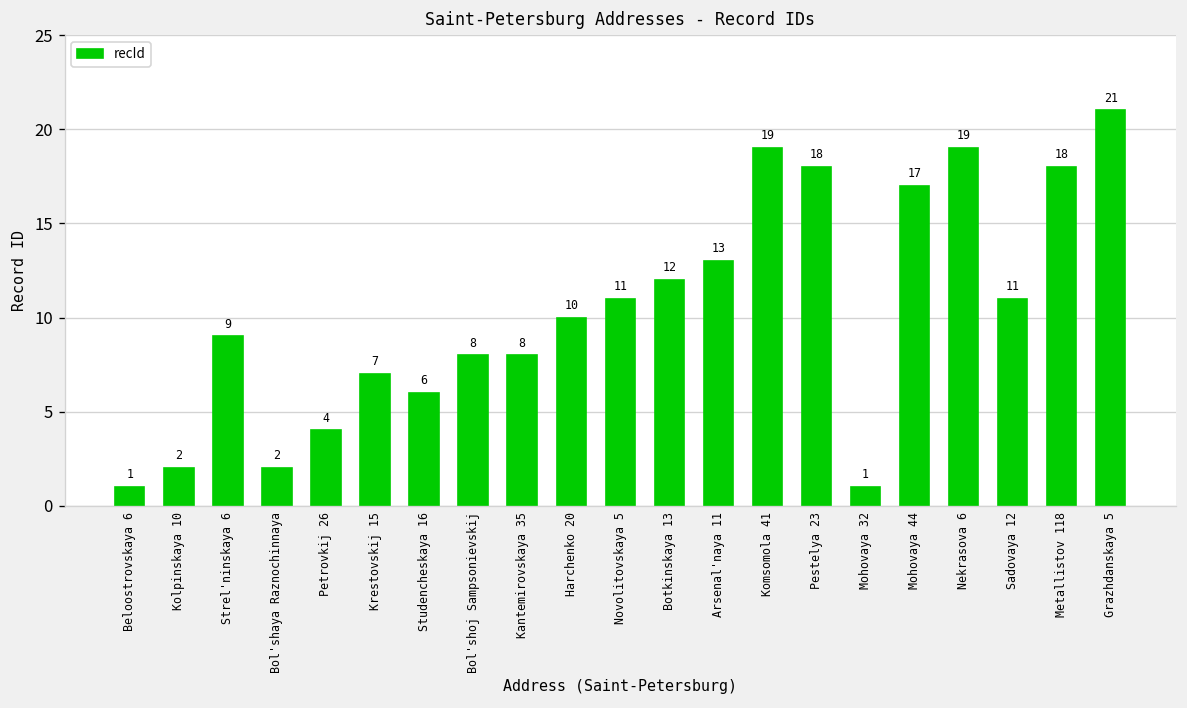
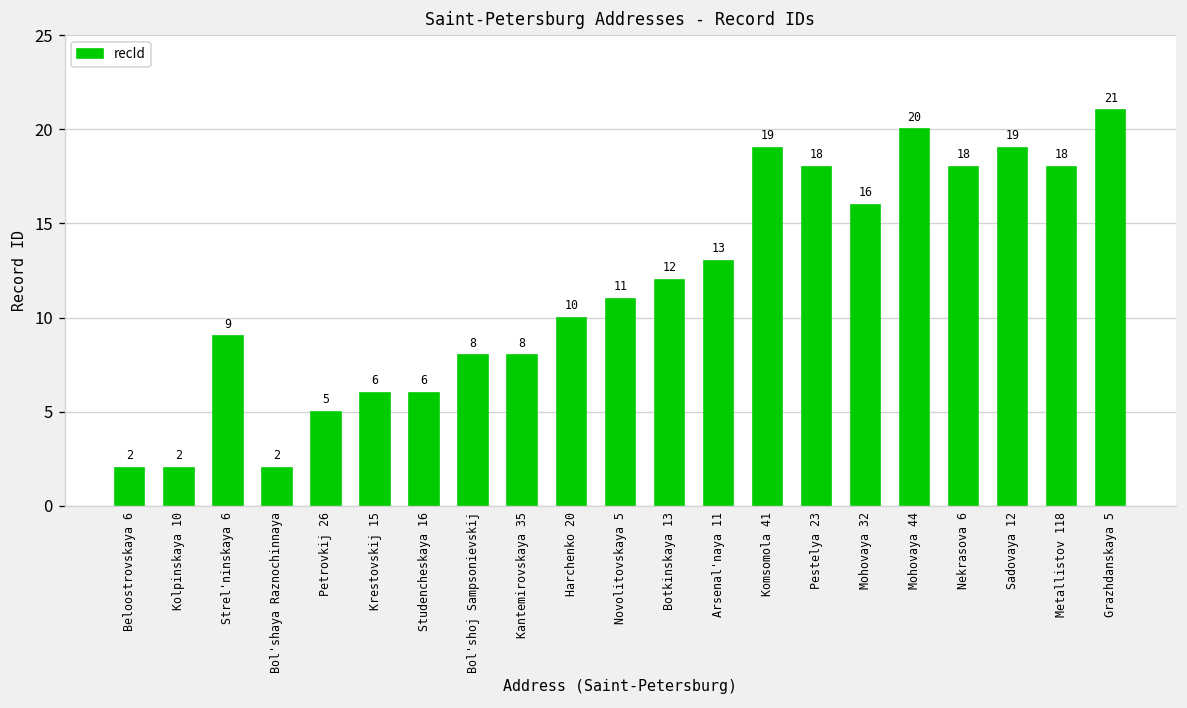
Beloostrovskaya 6: 1 -> 2
Petrovkij 26: 4 -> 5
Krestovskij 15: 7 -> 6
Mohovaya 32: 1 -> 16
Mohovaya 44: 17 -> 20
Nekrasova 6: 19 -> 18
Sadovaya 12: 11 -> 19
